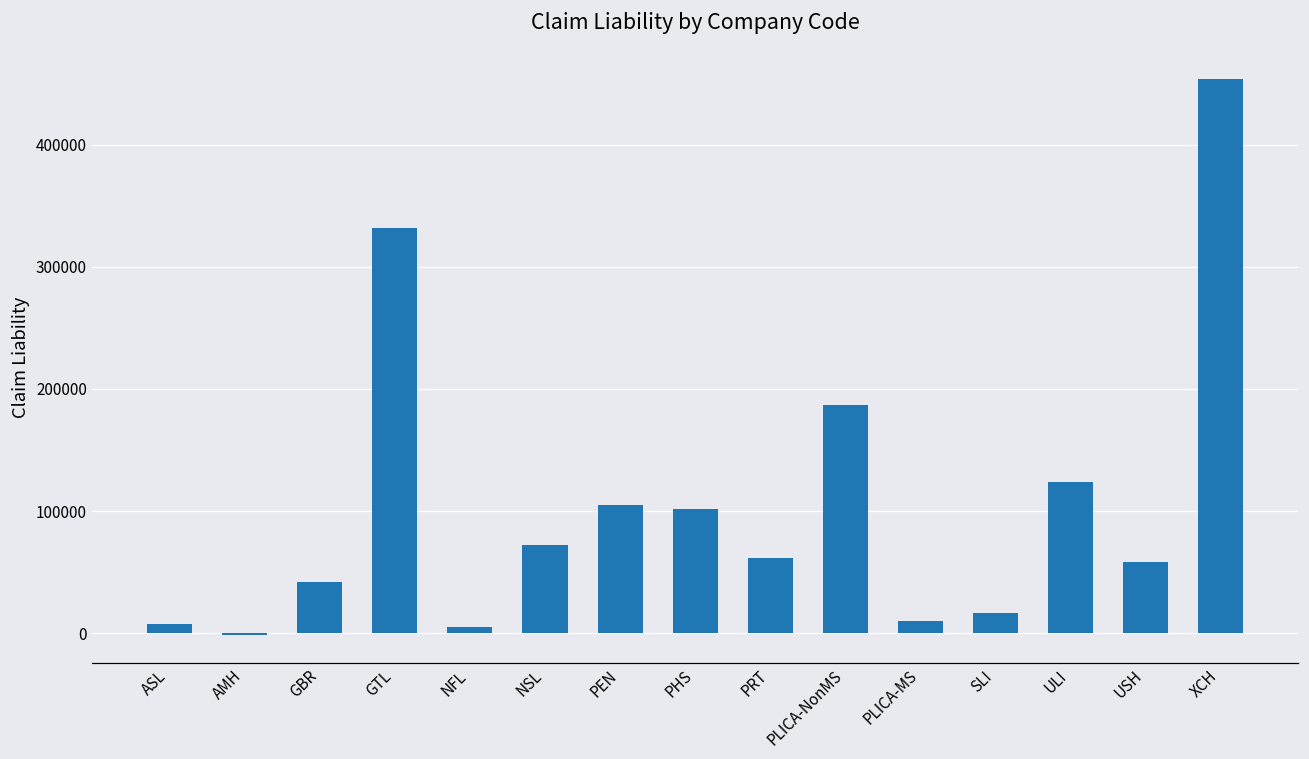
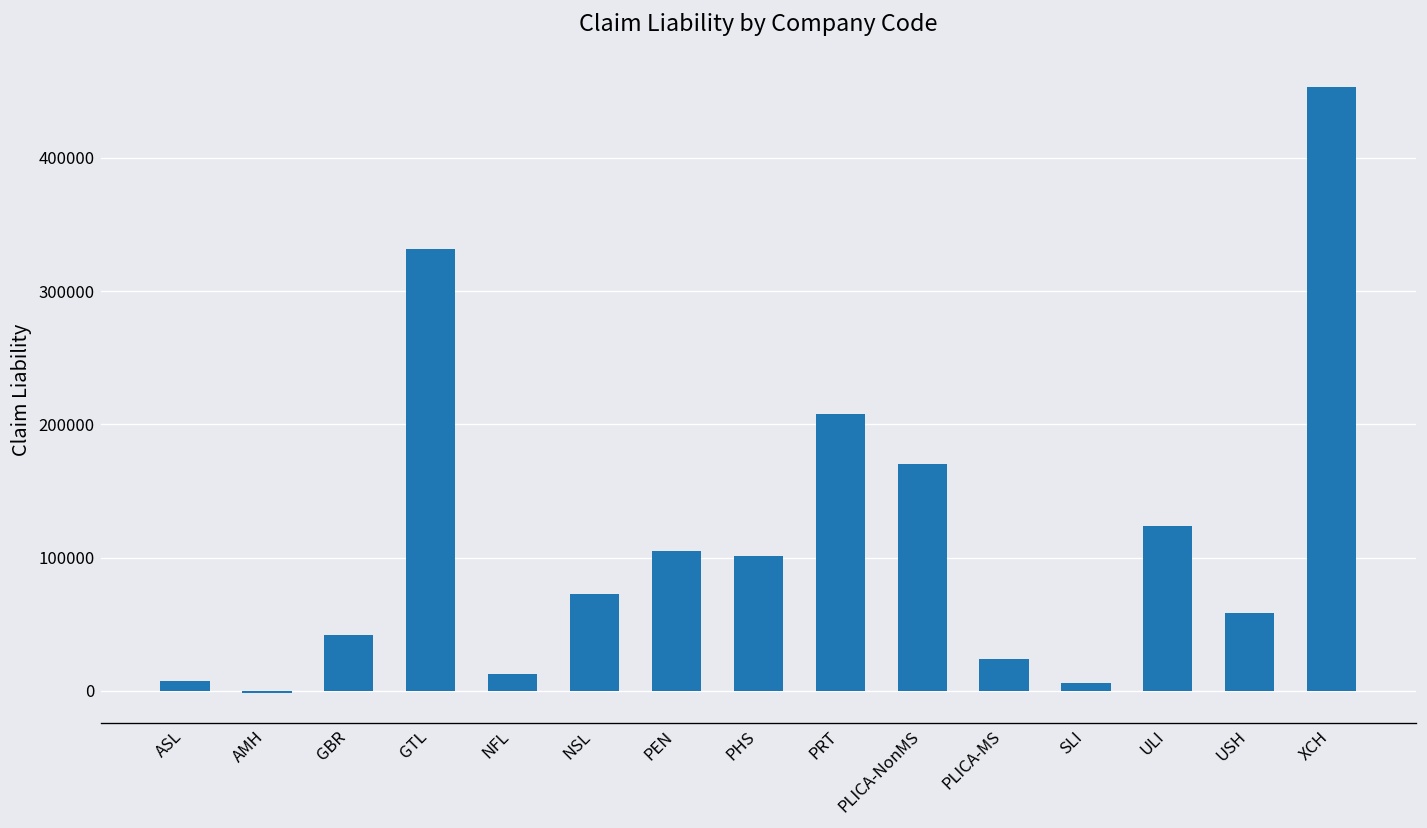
NFL: 5000 -> 13000
PRT: 62000 -> 208000
PLICA-NonMS: 187000 -> 170000
PLICA-MS: 10000 -> 24000
SLI: 16000 -> 6000
